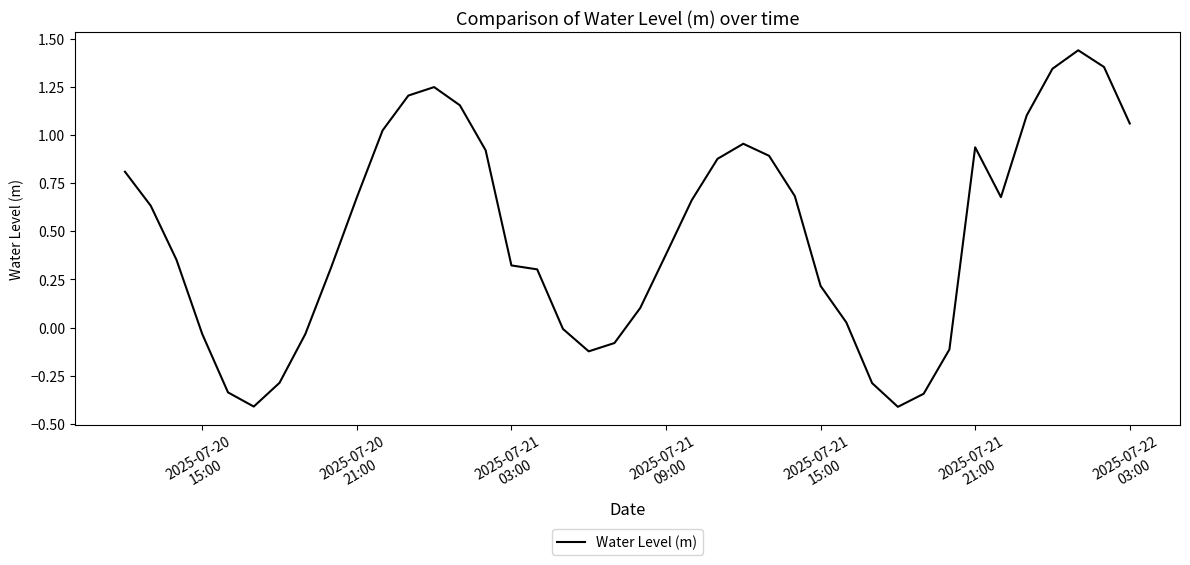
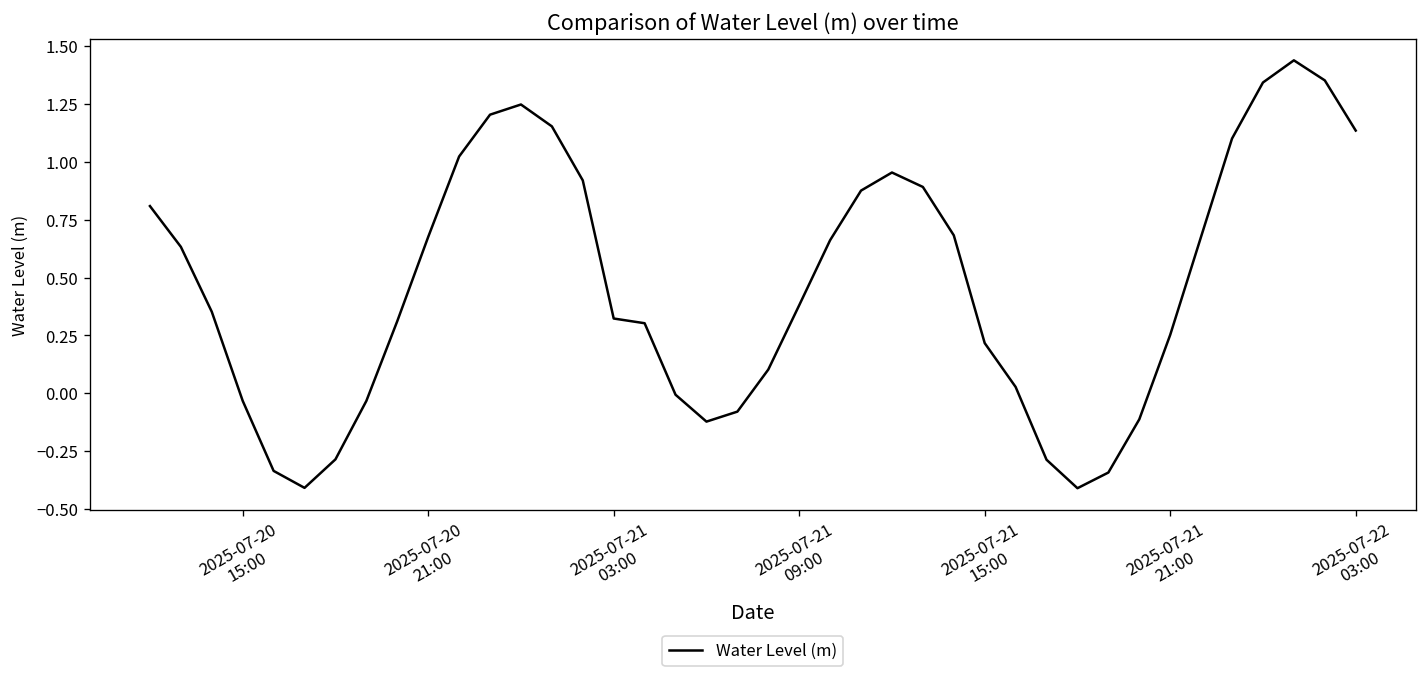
2025-07-21 21:00: 0.94 -> 0.25
2025-07-22 03:00: 1.06 -> 1.14
